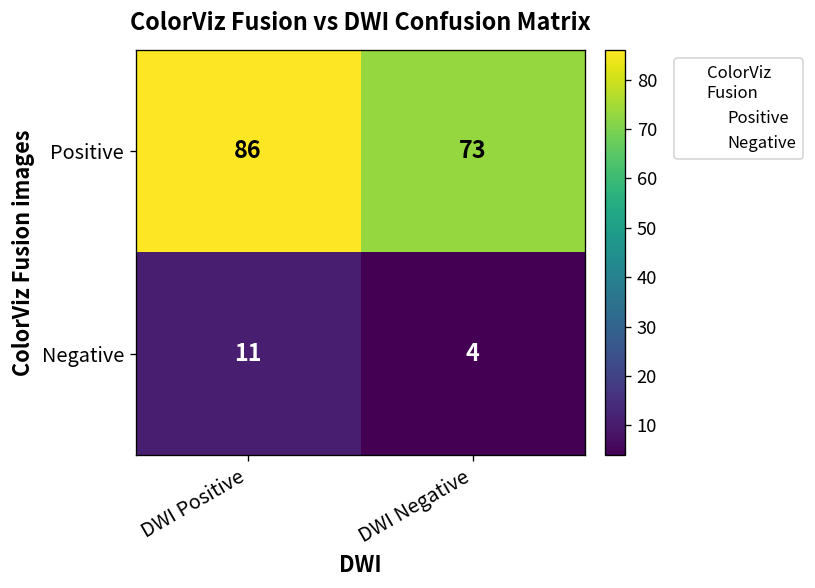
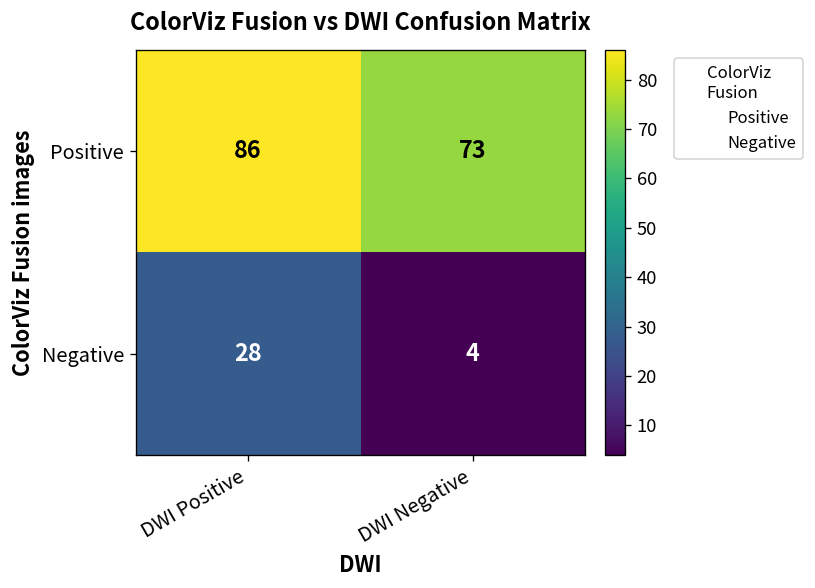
Negative, DWI Positive: 11 -> 28
